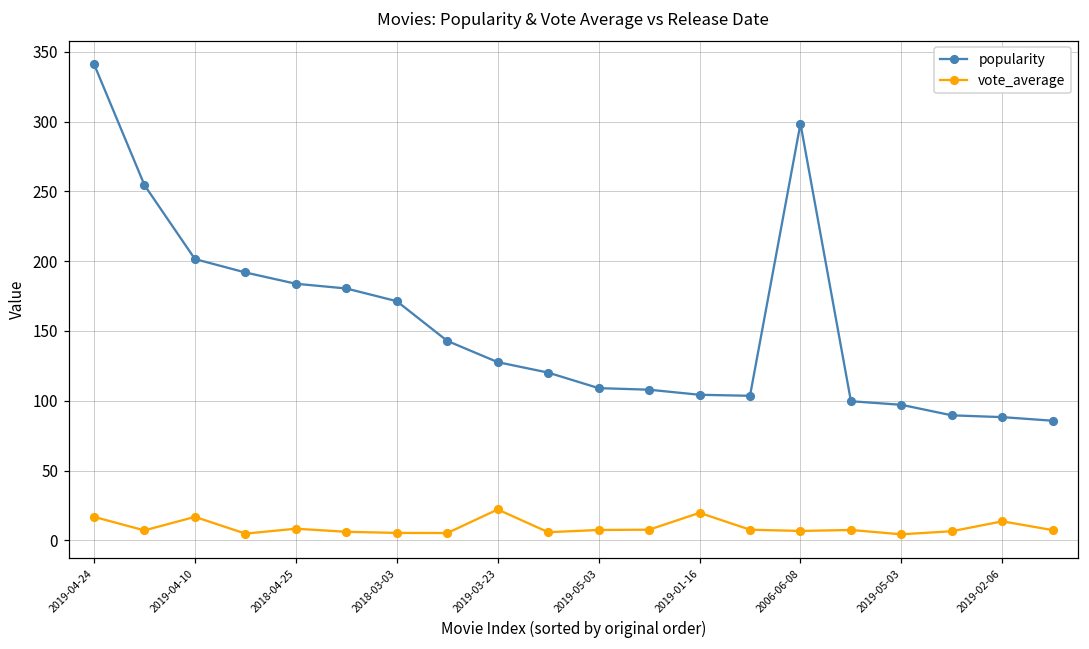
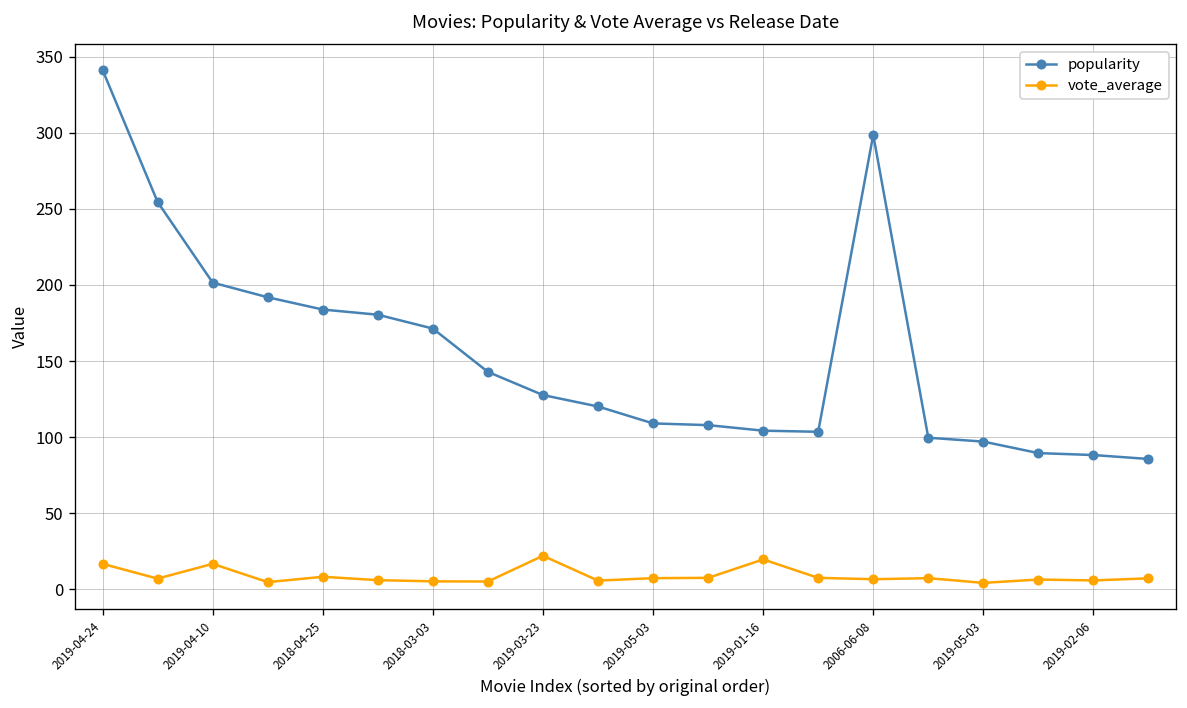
vote_average, 2019-02-06: 14 -> 6
